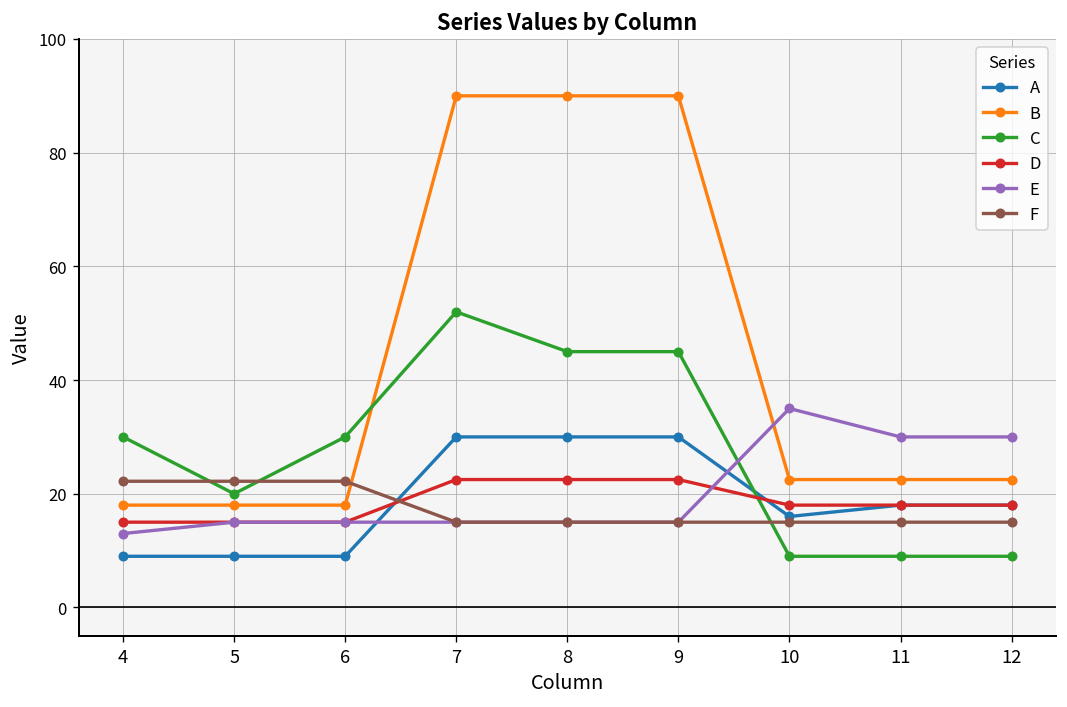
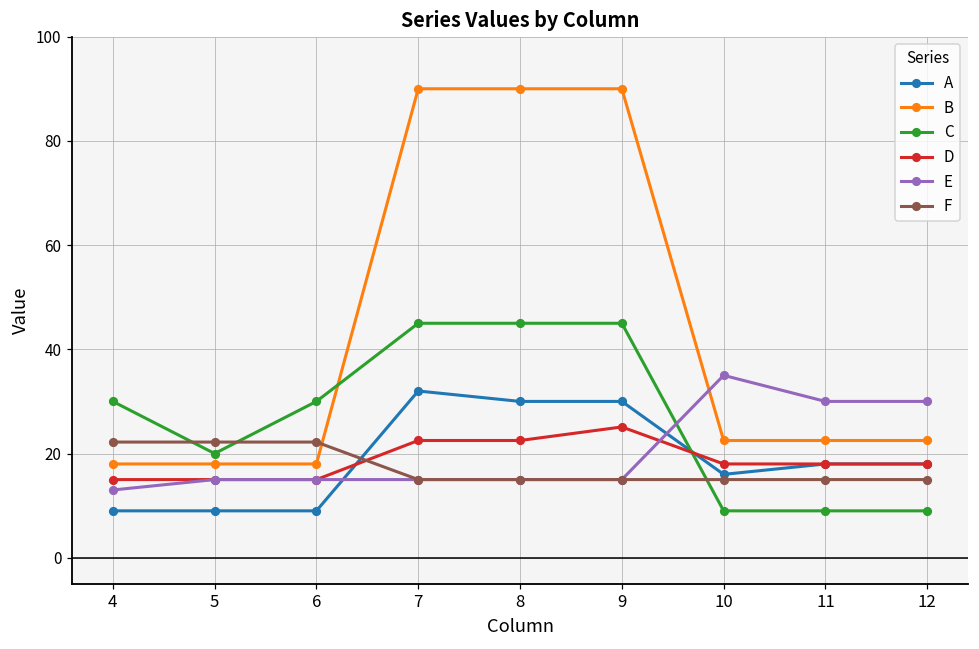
A, 7: 30 -> 32
C, 7: 52 -> 45
D, 9: 23 -> 25
